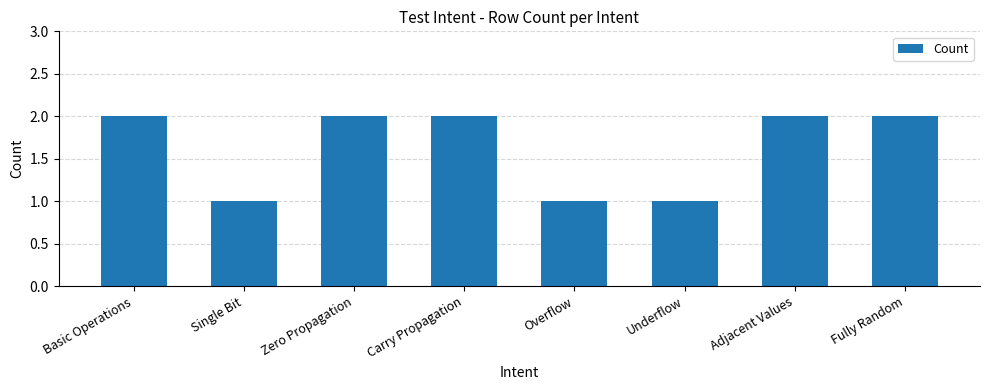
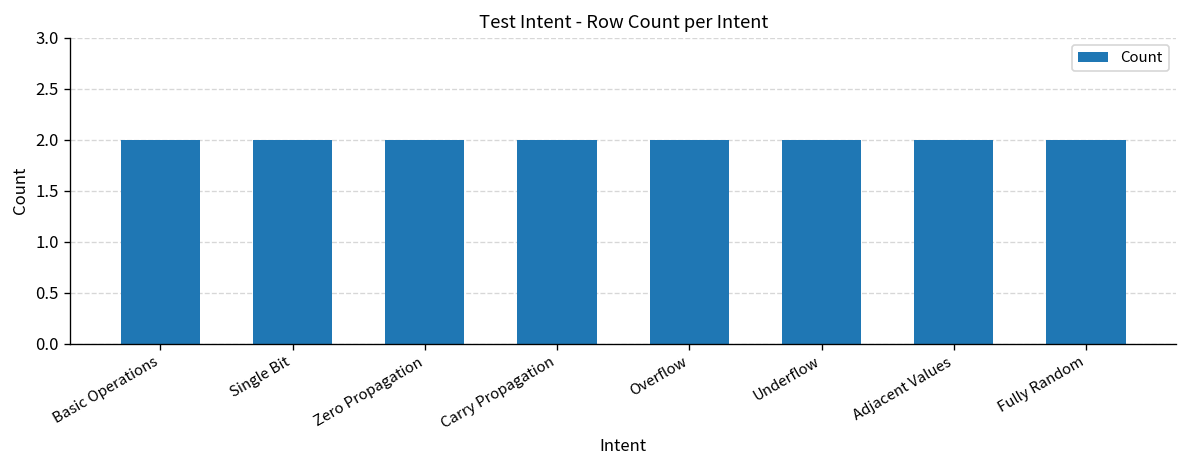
Single Bit: 1 -> 2
Overflow: 1 -> 2
Underflow: 1 -> 2
